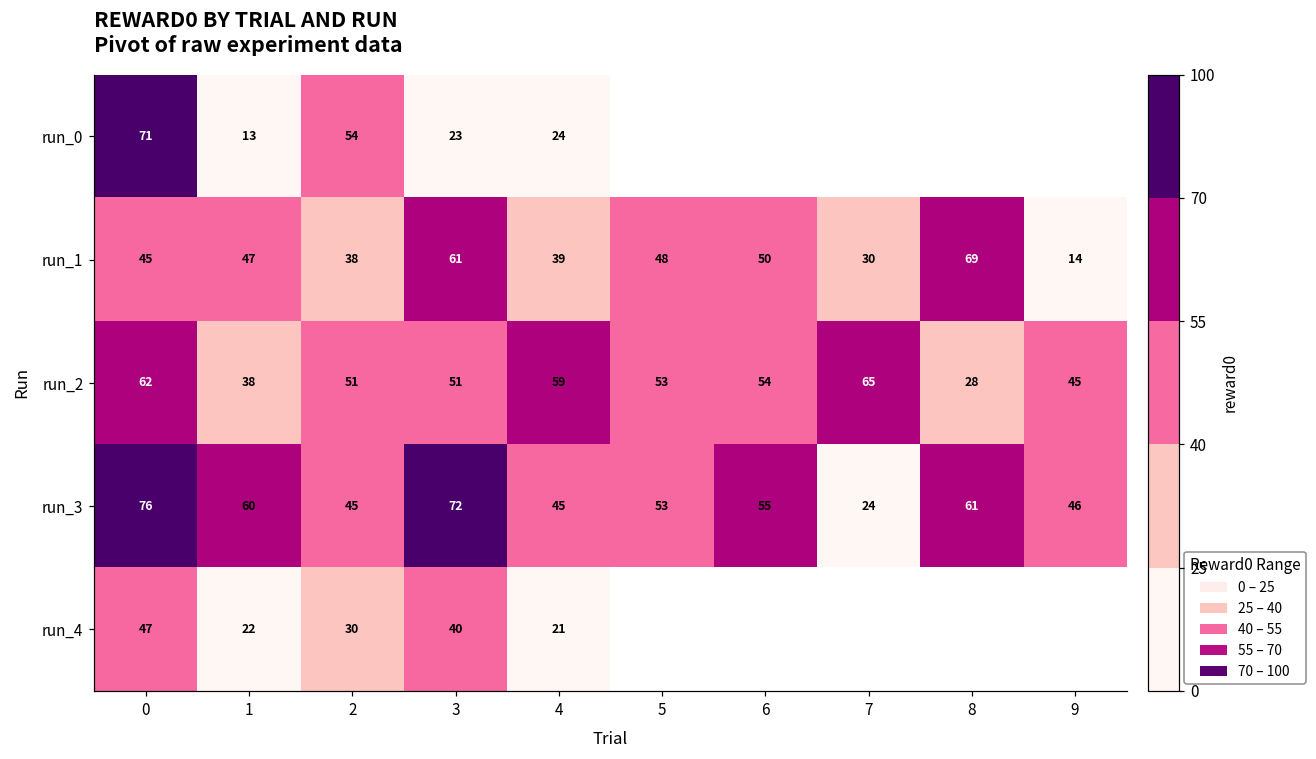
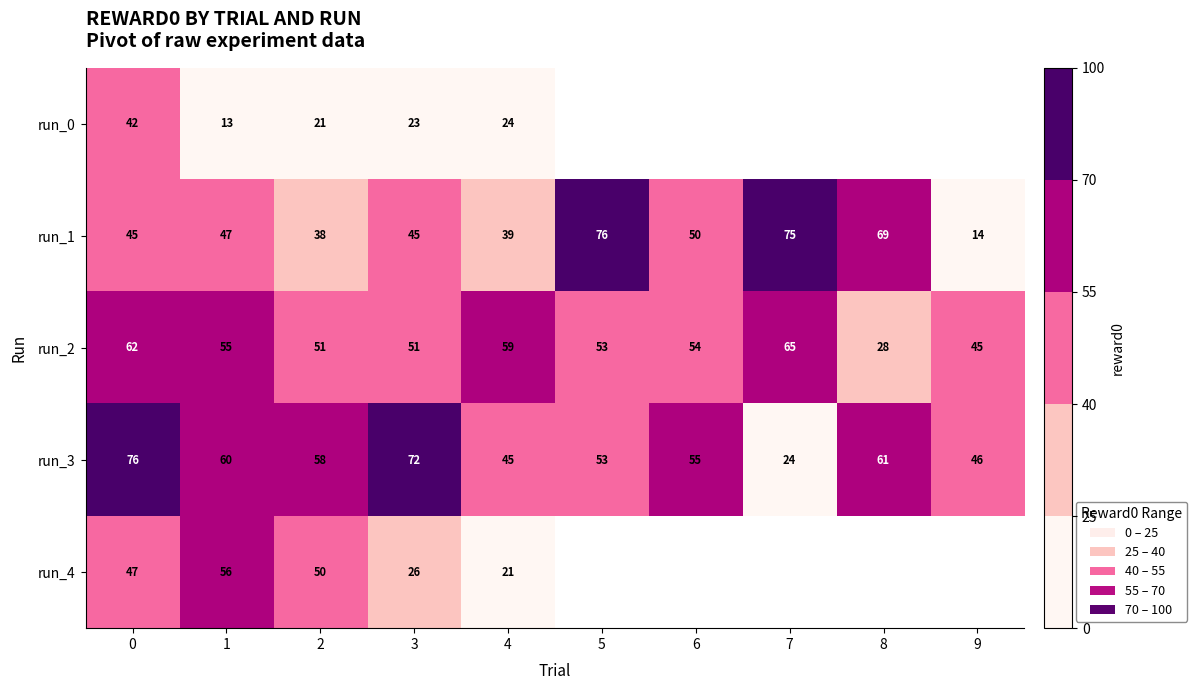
run_0, 0: 71 -> 42
run_0, 2: 54 -> 21
run_1, 3: 61 -> 45
run_1, 5: 48 -> 76
run_1, 7: 30 -> 75
run_2, 1: 38 -> 55
run_3, 2: 45 -> 58
run_4, 1: 22 -> 56
run_4, 2: 30 -> 50
run_4, 3: 40 -> 26
